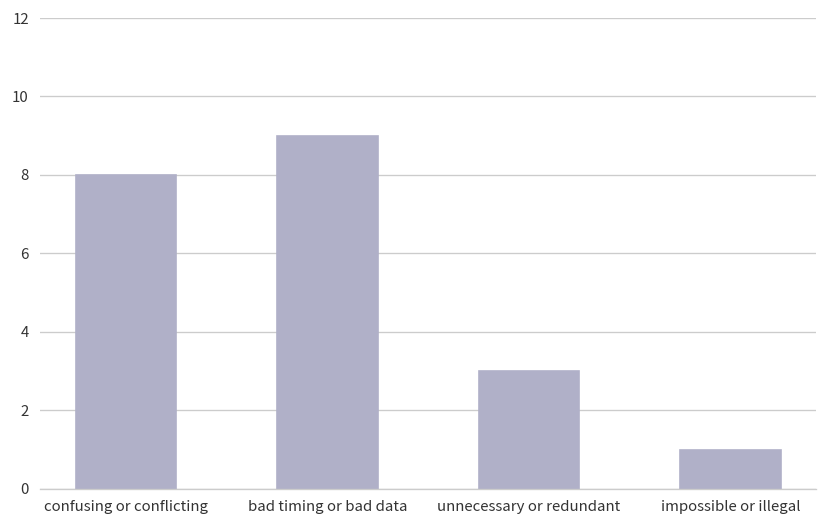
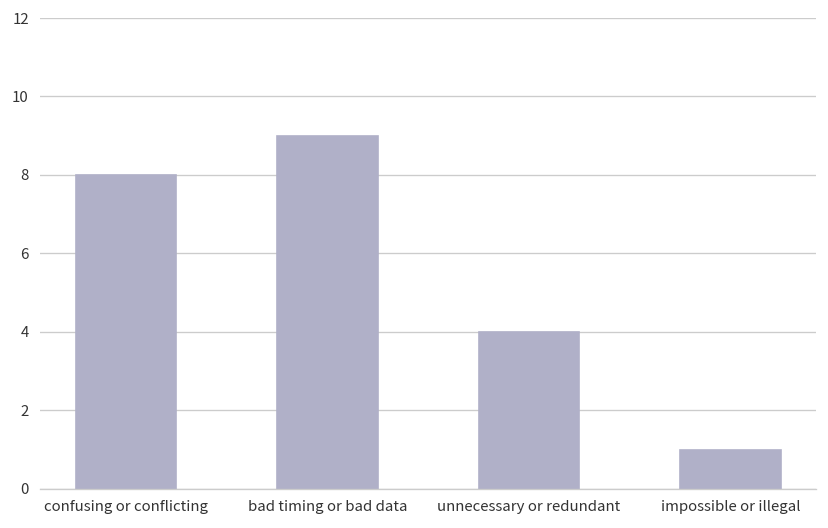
unnecessary or redundant: 3 -> 4
